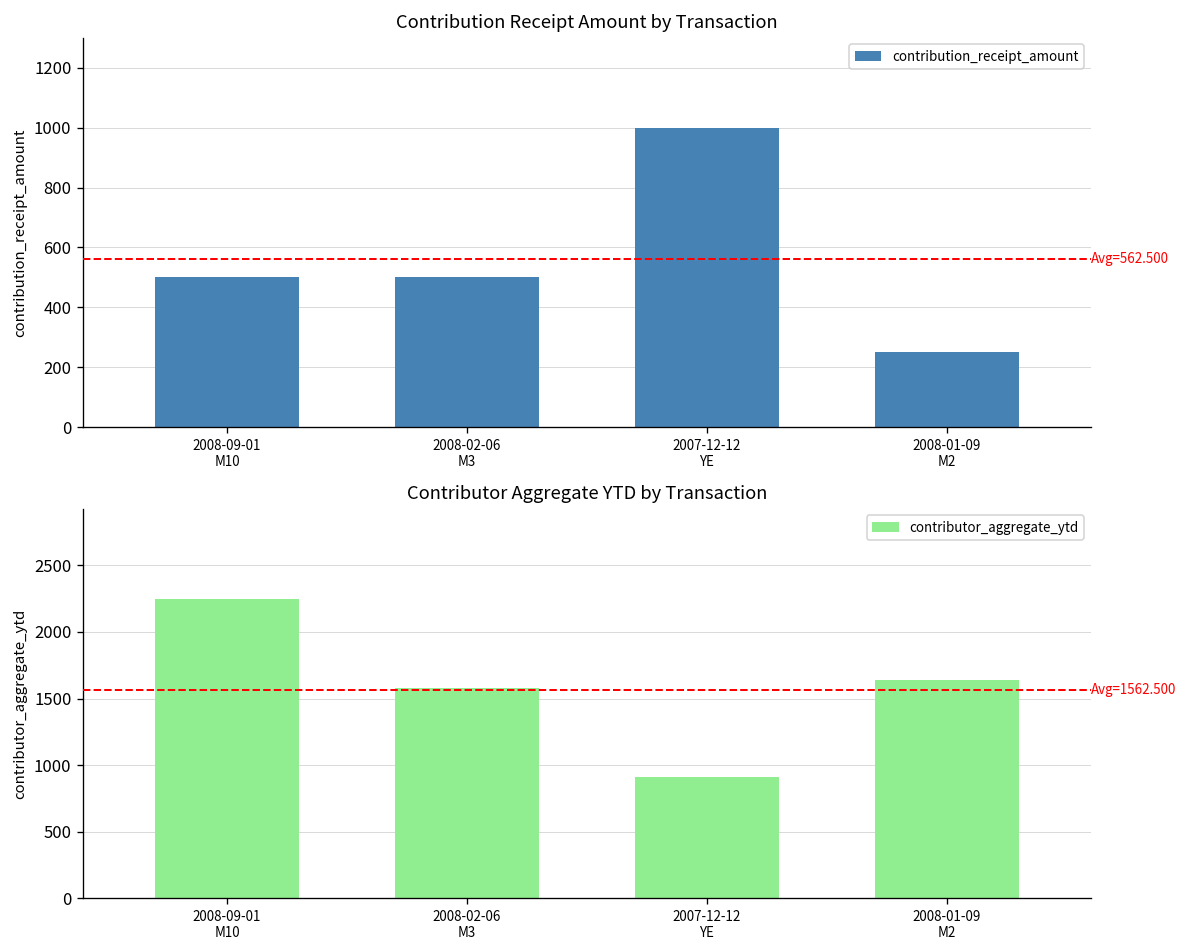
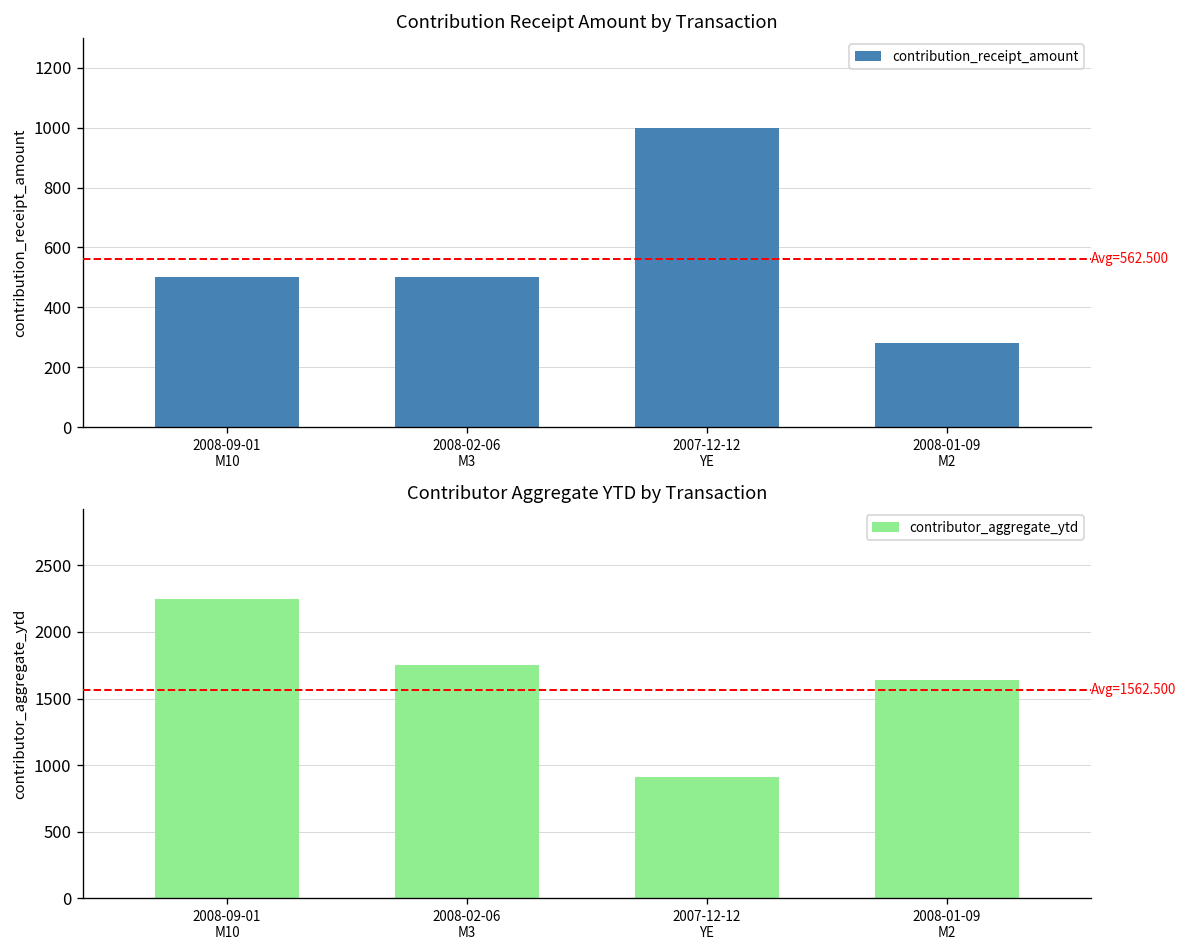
Contribution Receipt Amount by Transaction, 2008-01-09 M2: 250 -> 280
Contributor Aggregate YTD by Transaction, 2008-02-06 M3: 1580 -> 1750
